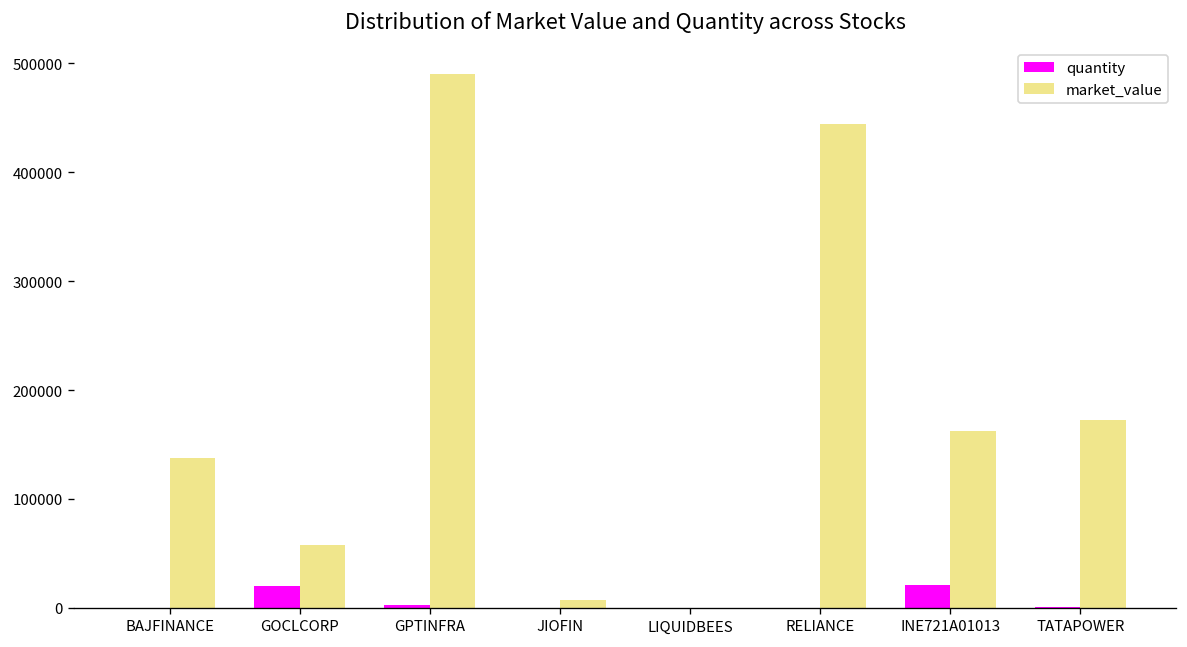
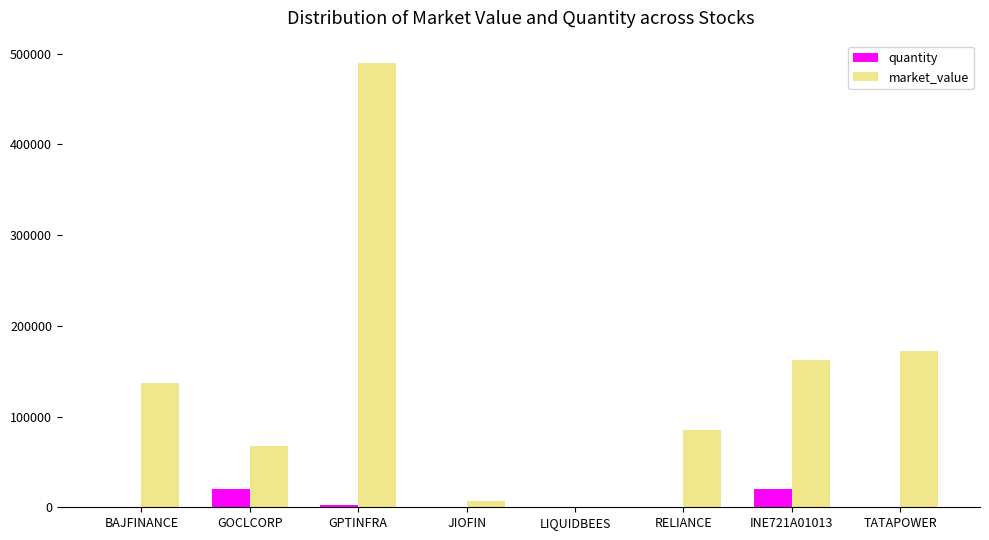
market_value, GOCLCORP: 60000 -> 70000
market_value, RELIANCE: 440000 -> 90000
